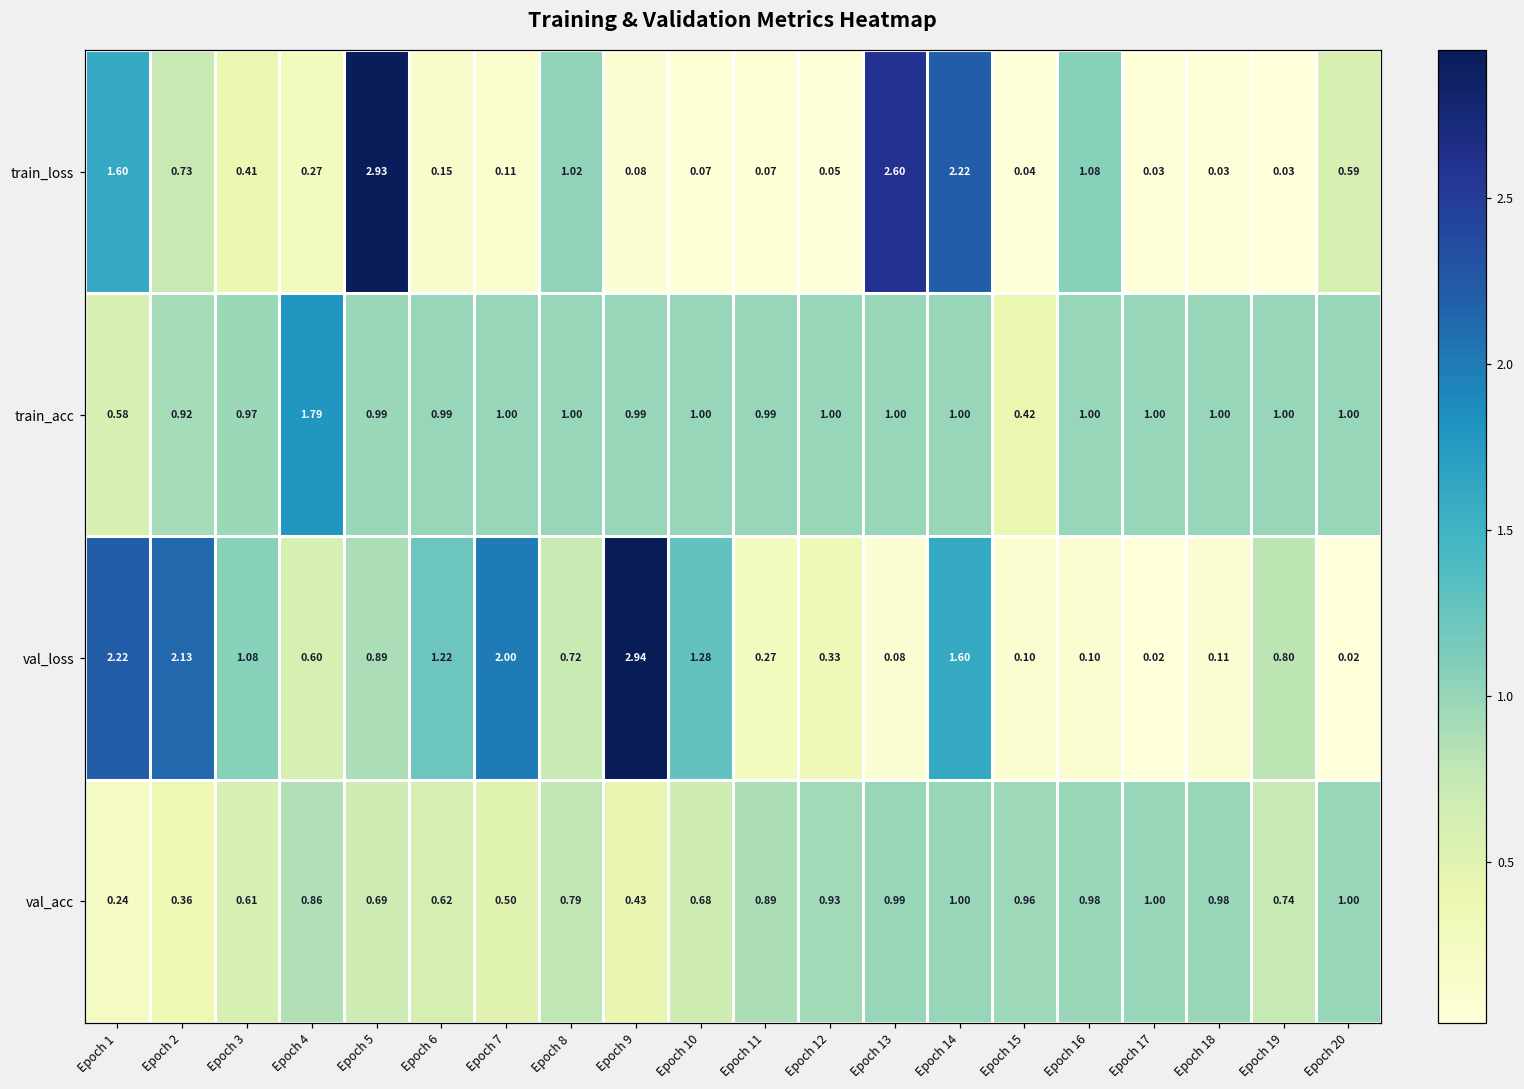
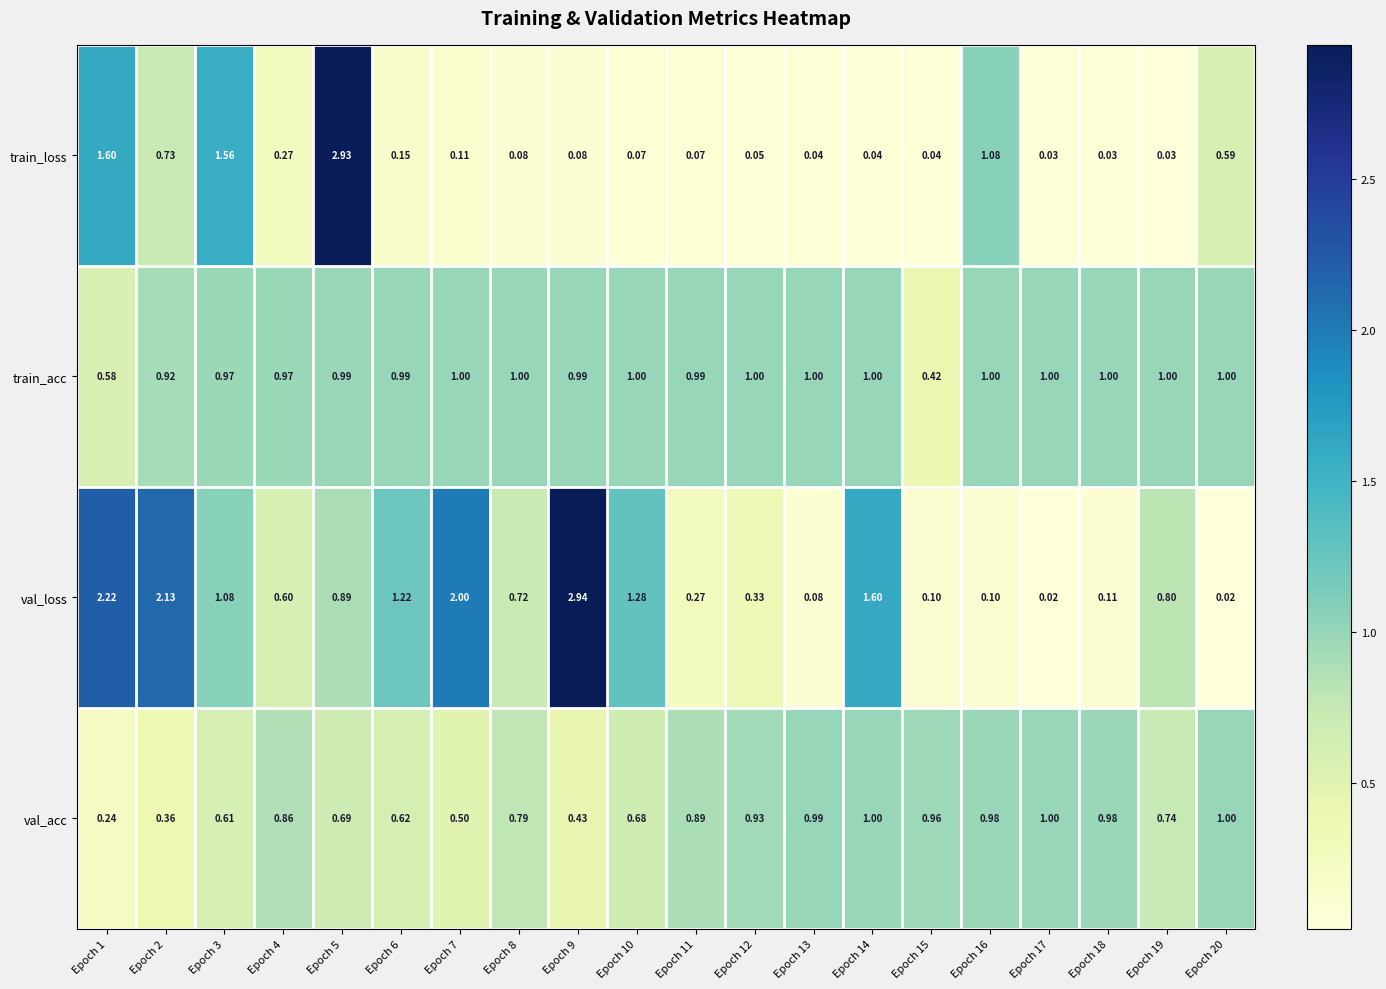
train_loss, Epoch 3: 0.41 -> 1.56
train_loss, Epoch 8: 1.02 -> 0.08
train_loss, Epoch 13: 2.60 -> 0.04
train_loss, Epoch 14: 2.22 -> 0.04
train_acc, Epoch 4: 1.79 -> 0.97
